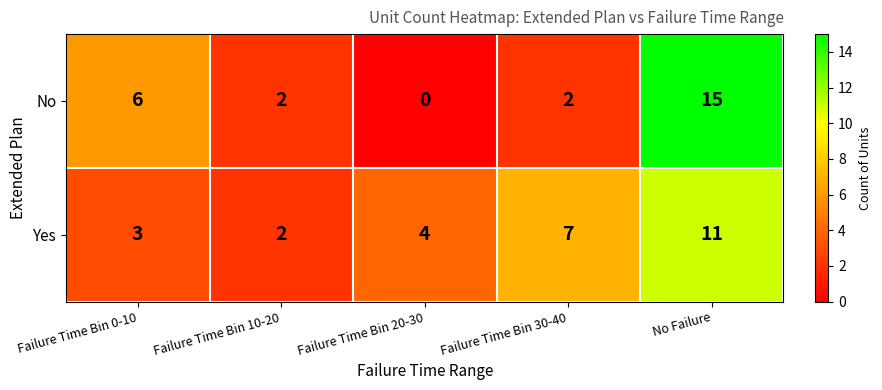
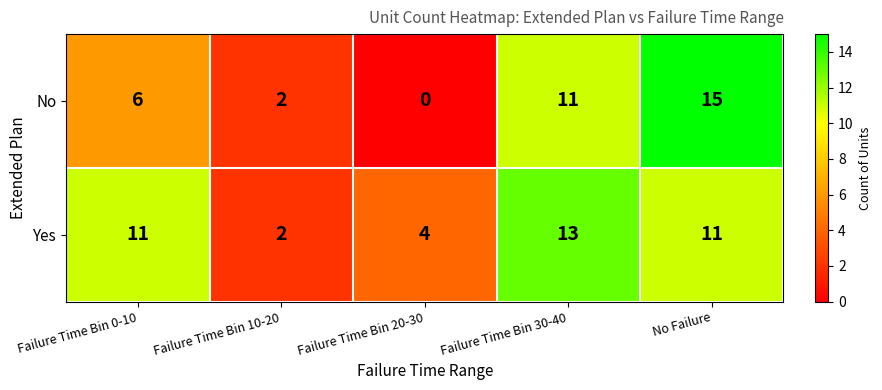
No, Failure Time Bin 30-40: 2 -> 11
Yes, Failure Time Bin 0-10: 3 -> 11
Yes, Failure Time Bin 30-40: 7 -> 13
